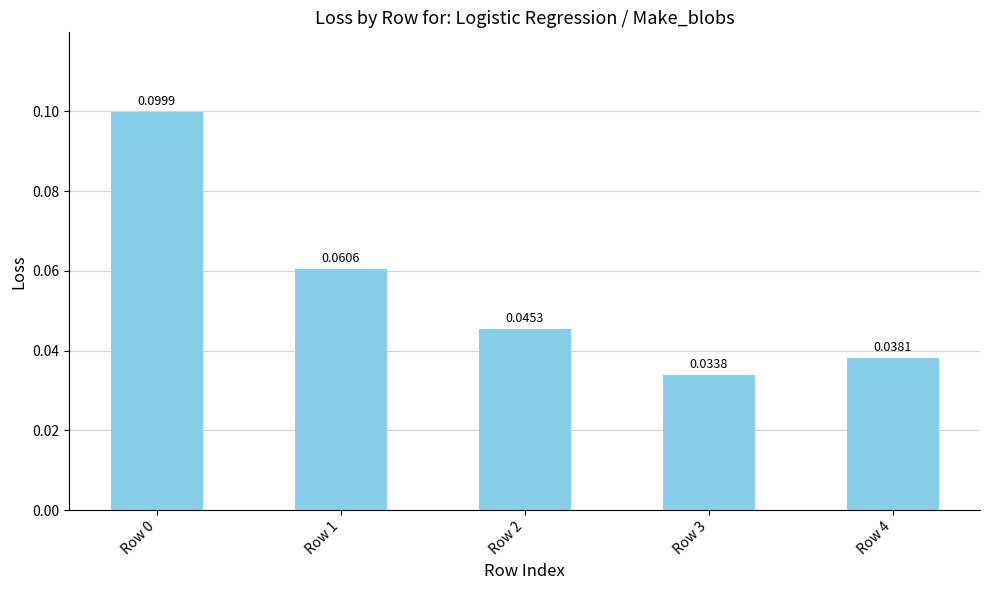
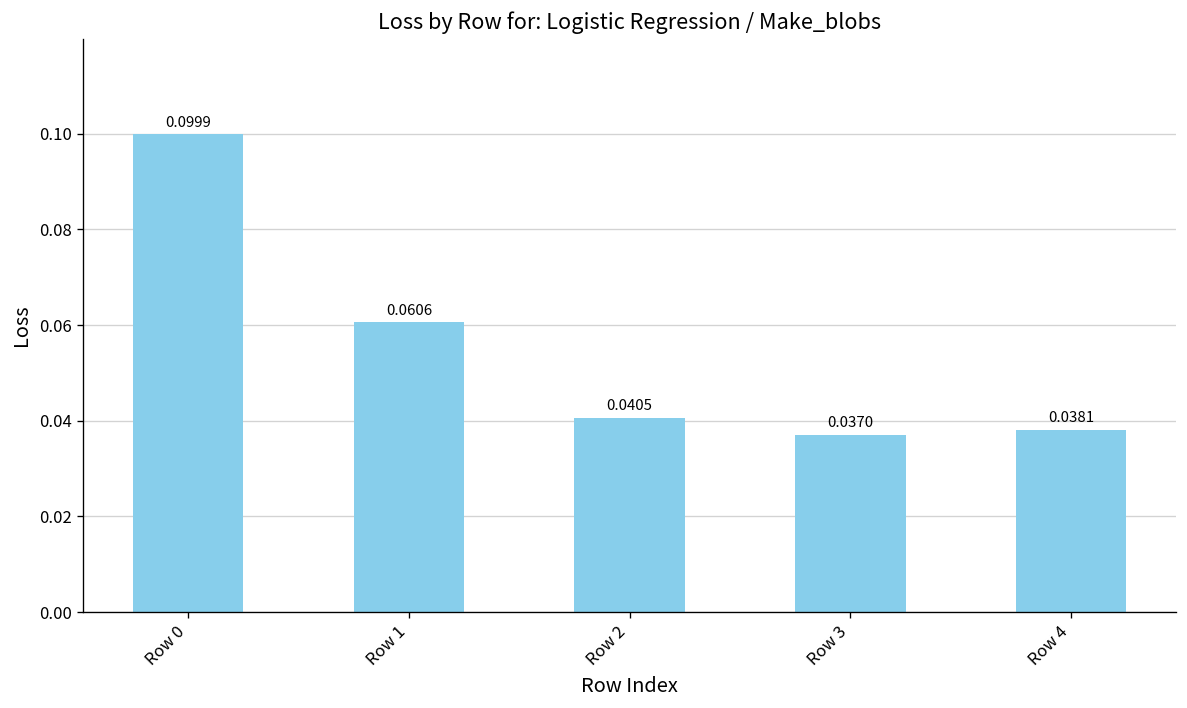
Row 2: 0.0453 -> 0.0405
Row 3: 0.0338 -> 0.0370
